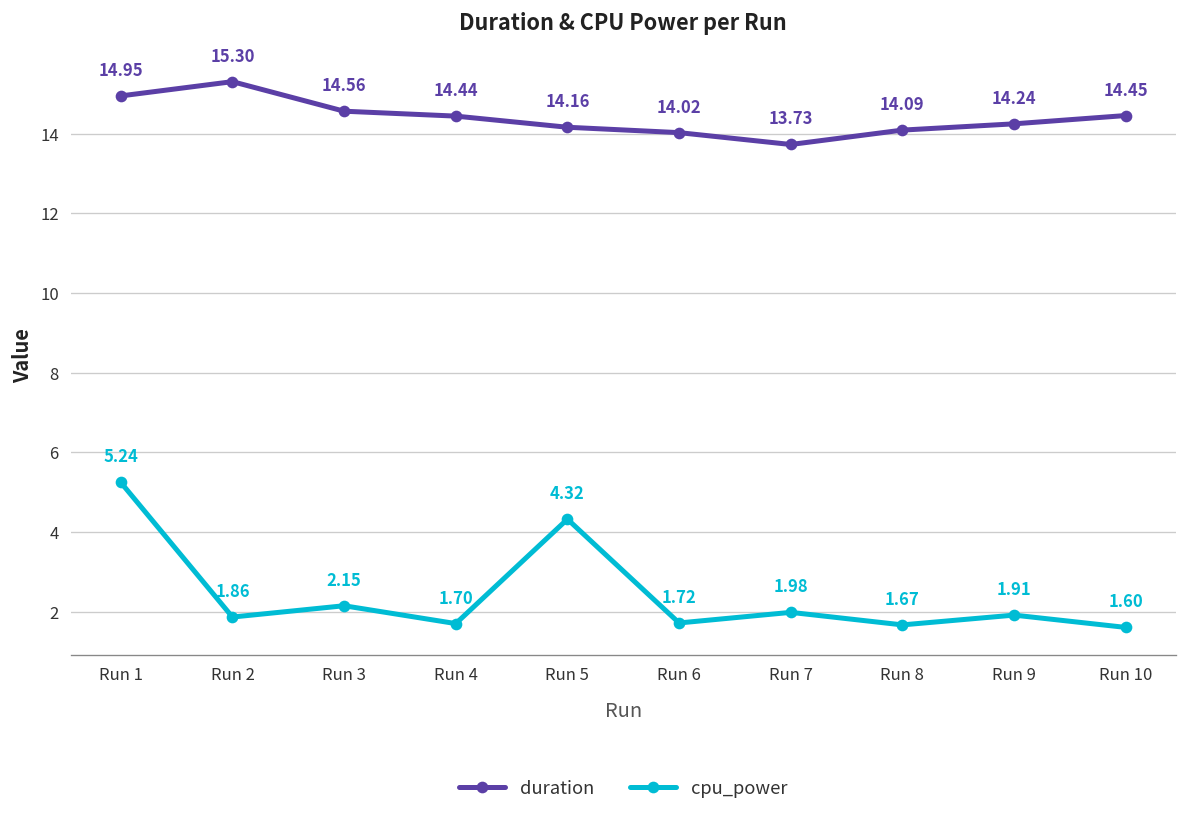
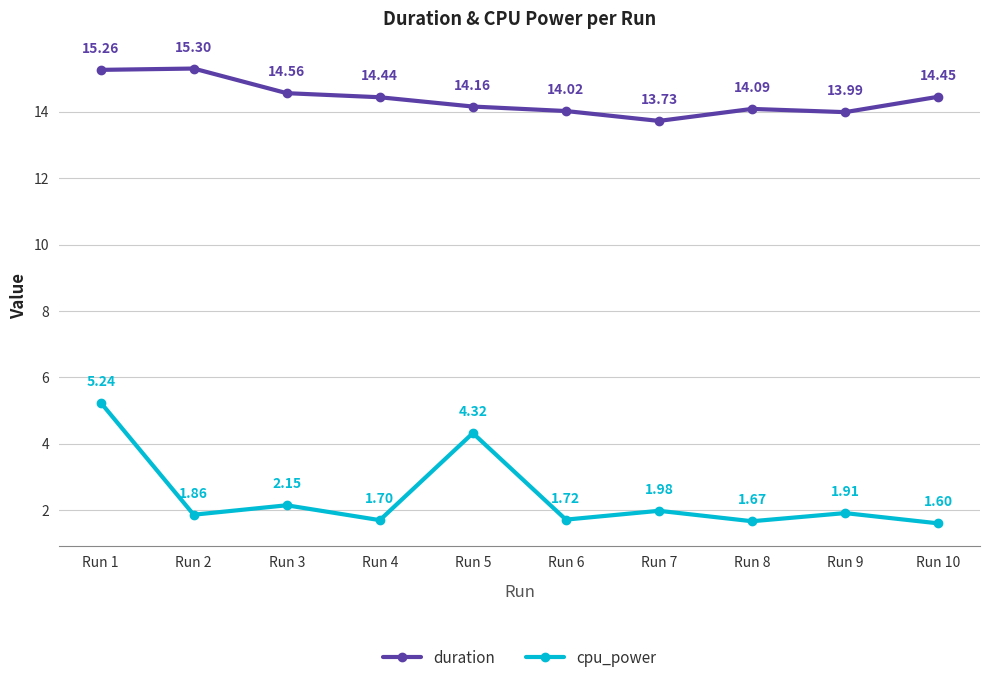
duration, Run 1: 14.95 -> 15.26
duration, Run 9: 14.24 -> 13.99
